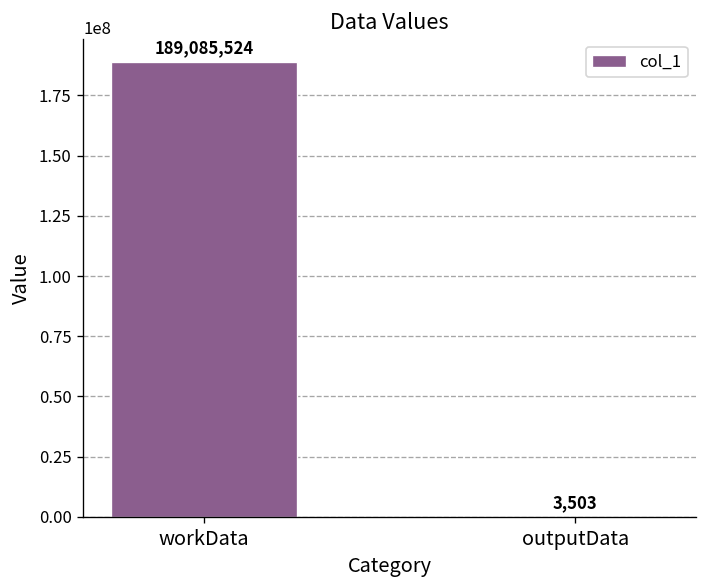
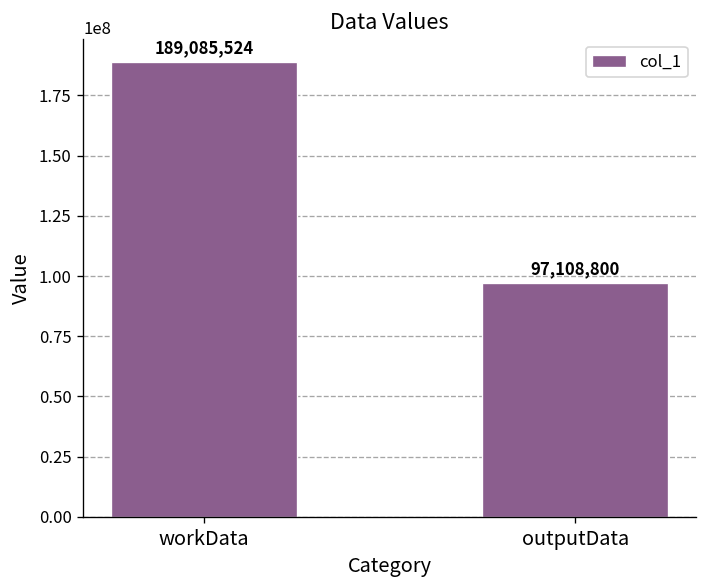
outputData: 3,503 -> 97,108,800
